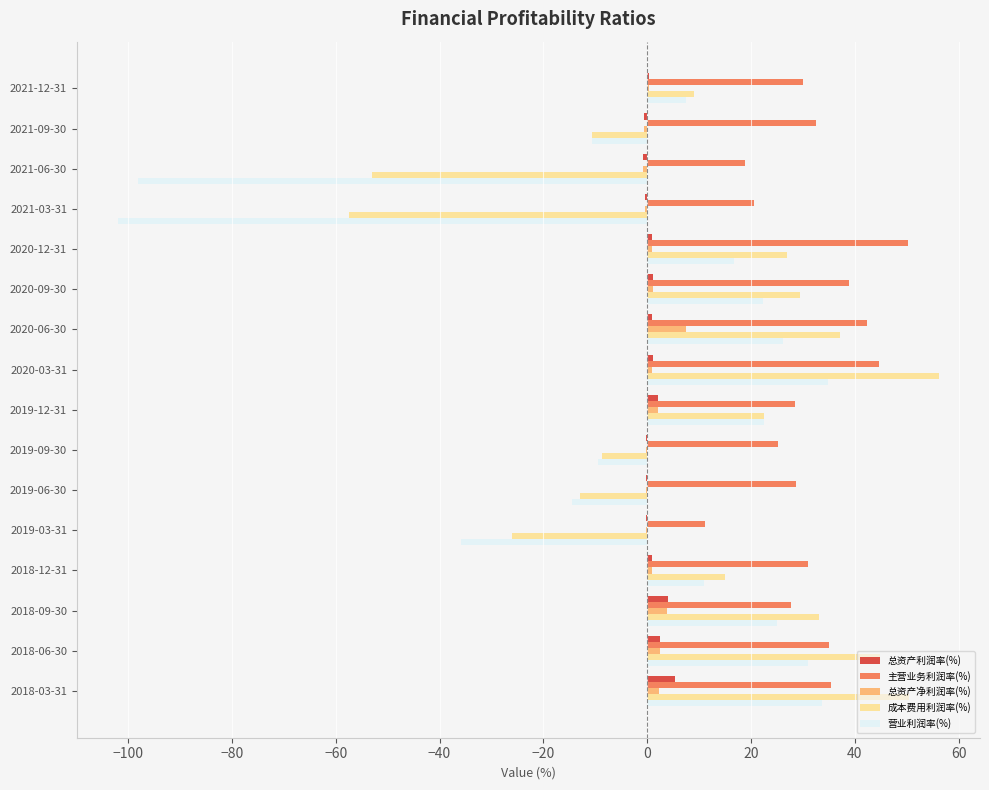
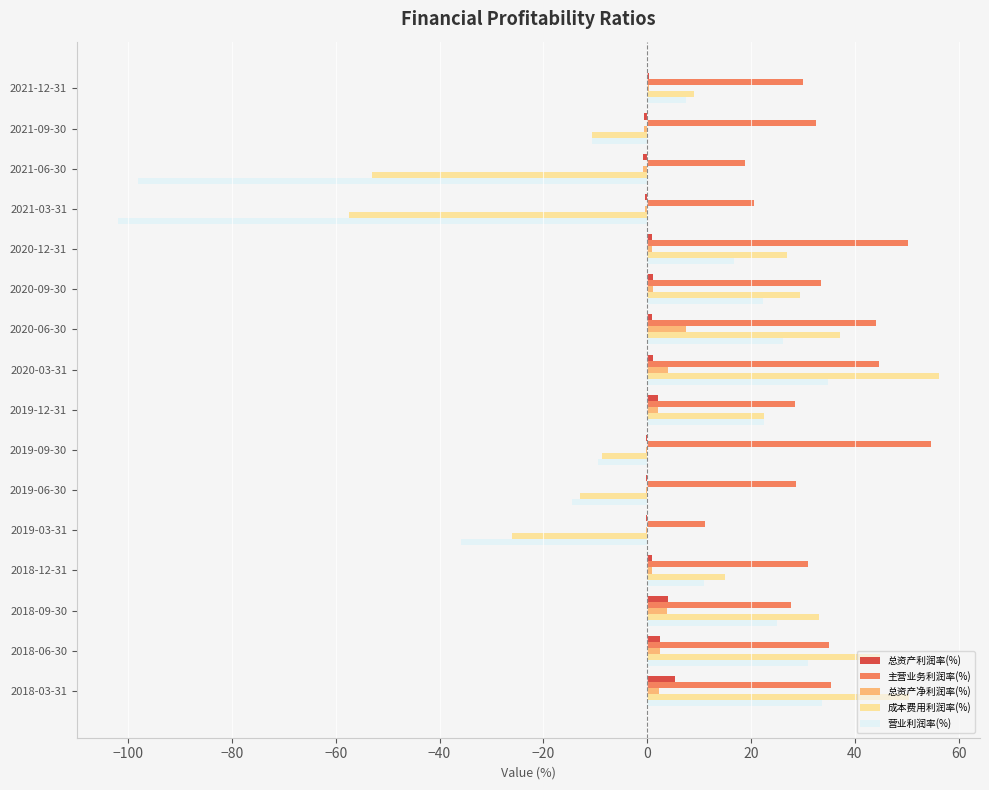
主营业务利润率(%), 2020-09-30: 39 -> 33
主营业务利润率(%), 2020-06-30: 42 -> 44
总资产净利润率(%), 2020-03-31: 1 -> 4
主营业务利润率(%), 2019-09-30: 25 -> 55
